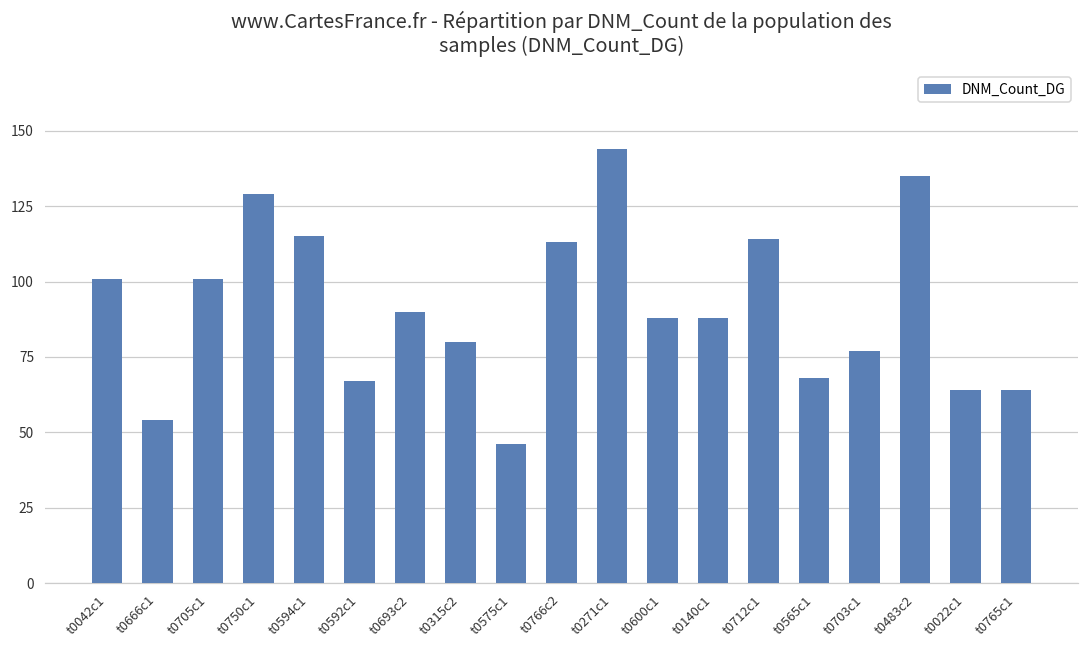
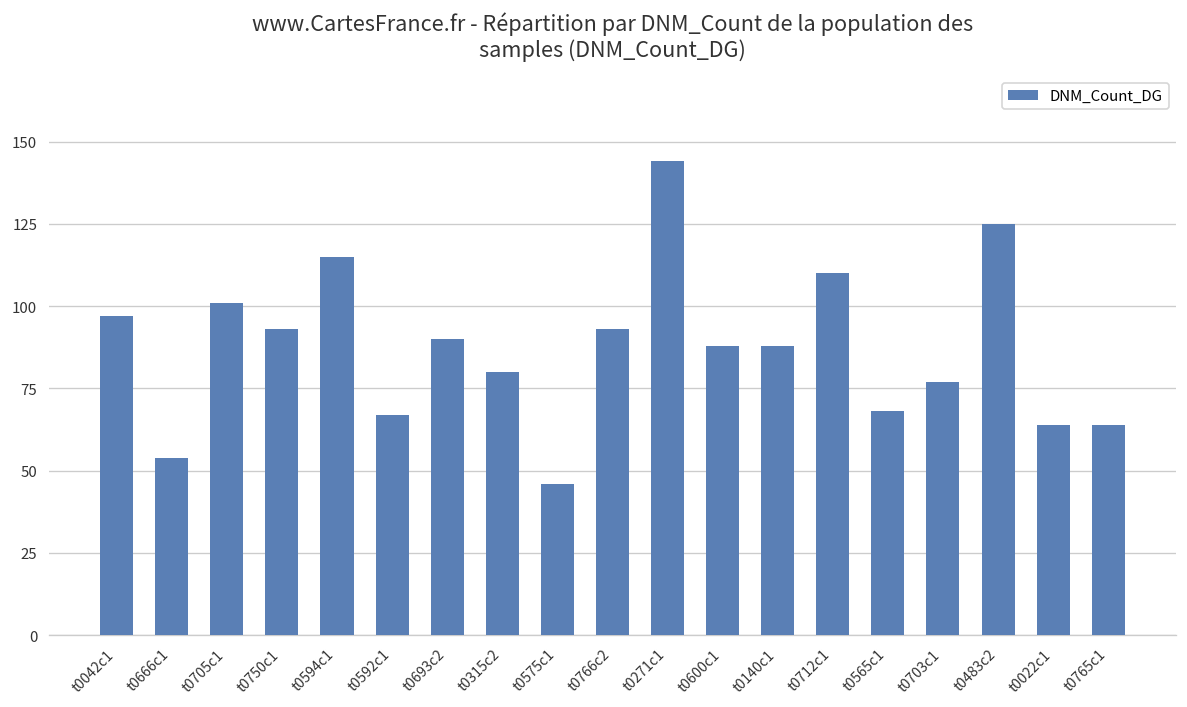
t0042c1: 101 -> 97
t0750c1: 129 -> 93
t0766c2: 113 -> 93
t0712c1: 114 -> 110
t0483c2: 135 -> 125
